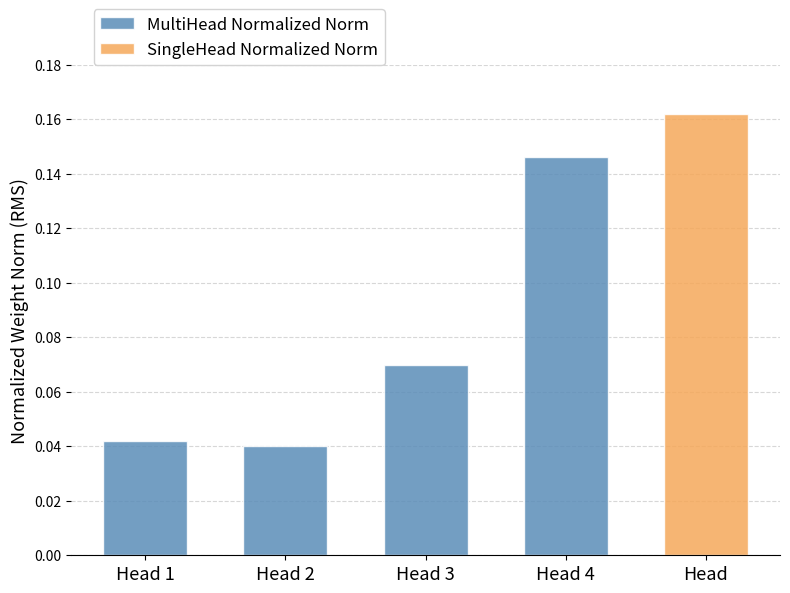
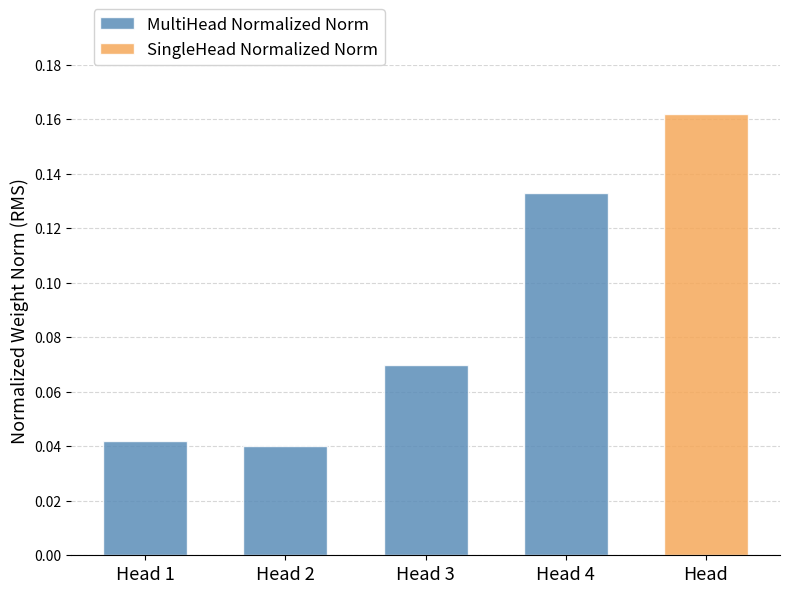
MultiHead Normalized Norm, Head 4: 0.146 -> 0.133
